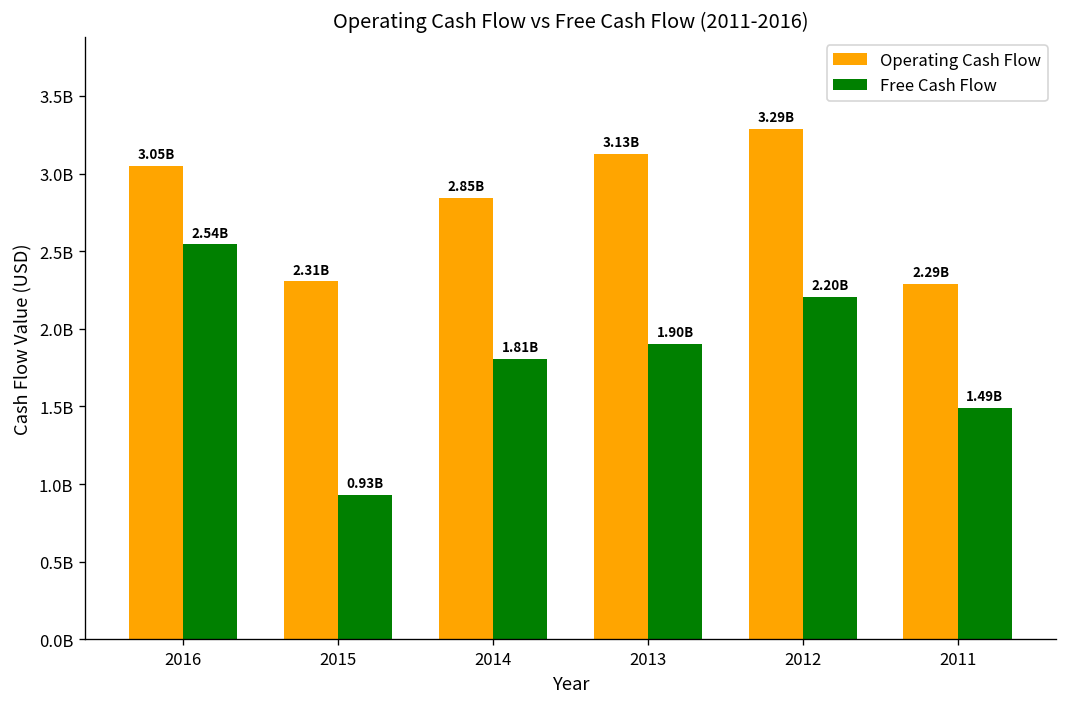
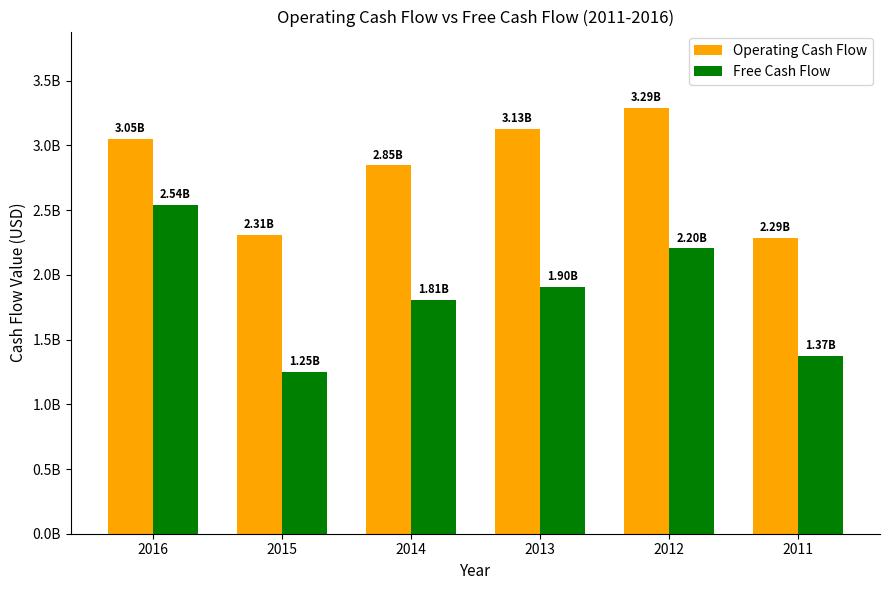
Free Cash Flow, 2015: 0.93B -> 1.25B
Free Cash Flow, 2011: 1.49B -> 1.37B
